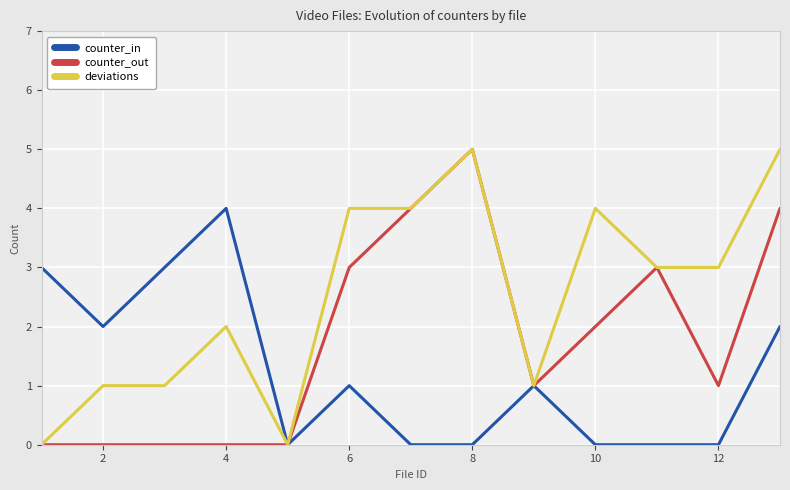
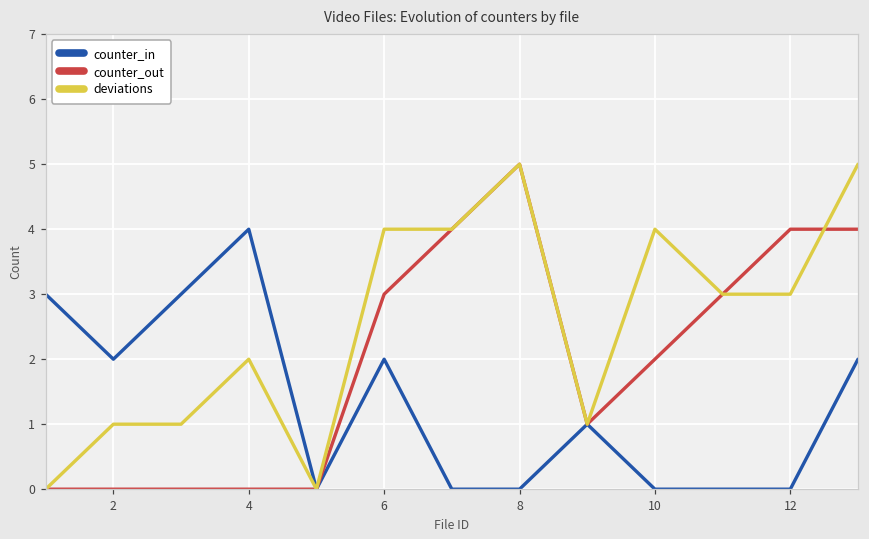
counter_in, 6: 1 -> 2
counter_out, 12: 1 -> 4
